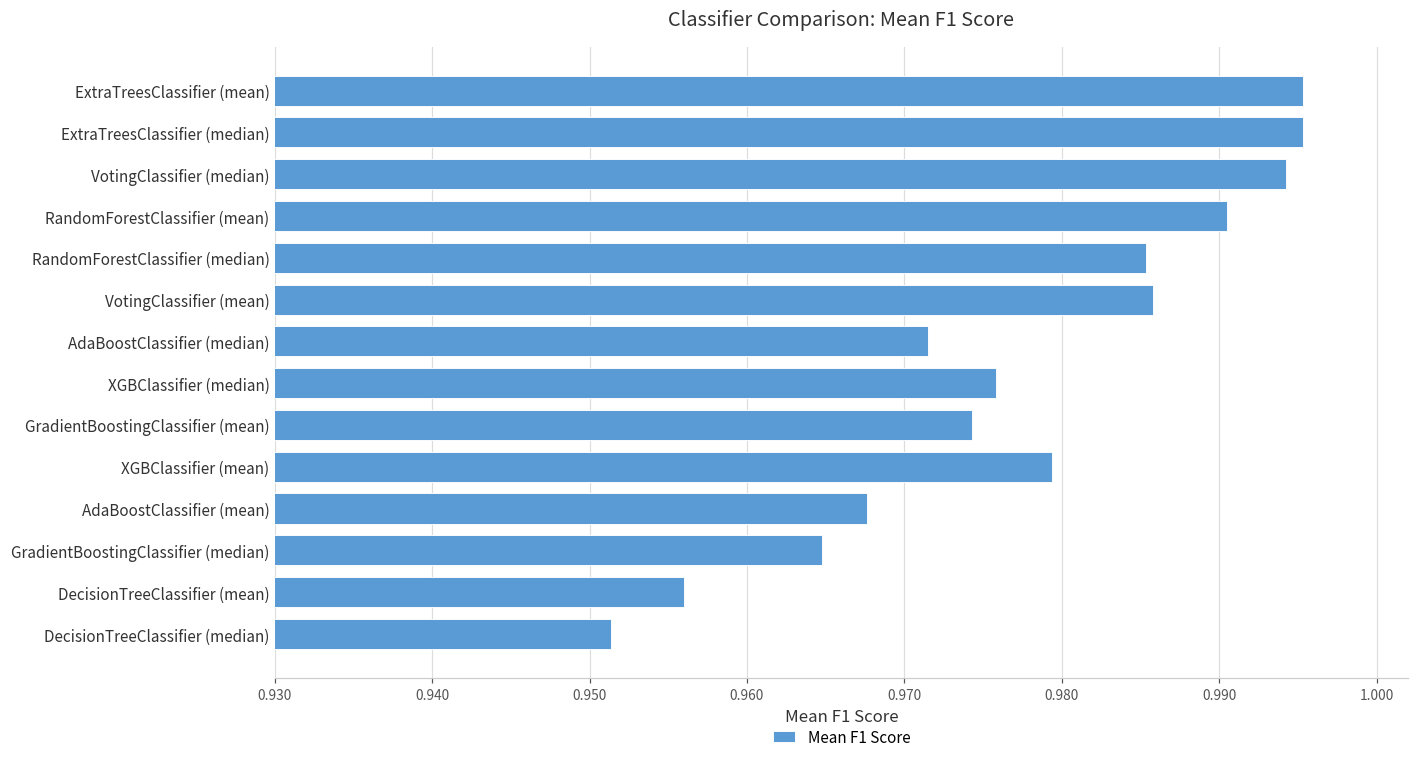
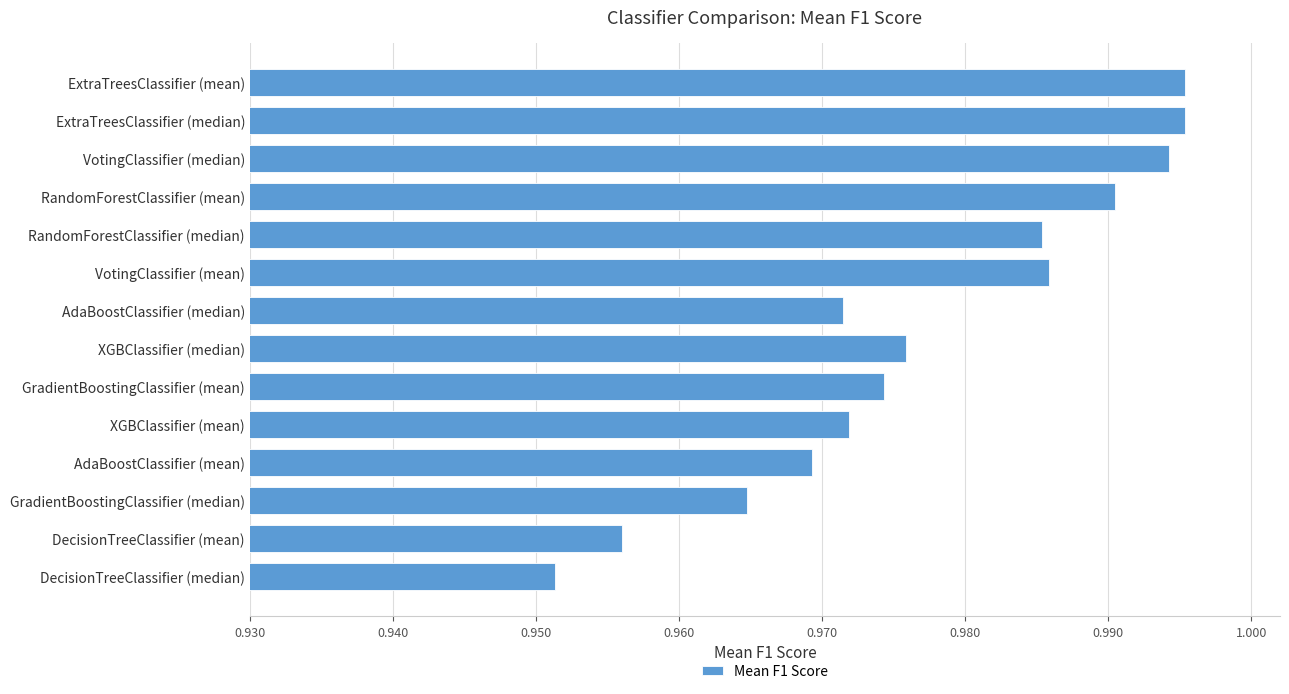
XGBClassifier (mean): 0.9794 -> 0.9719
AdaBoostClassifier (mean): 0.9677 -> 0.9693
